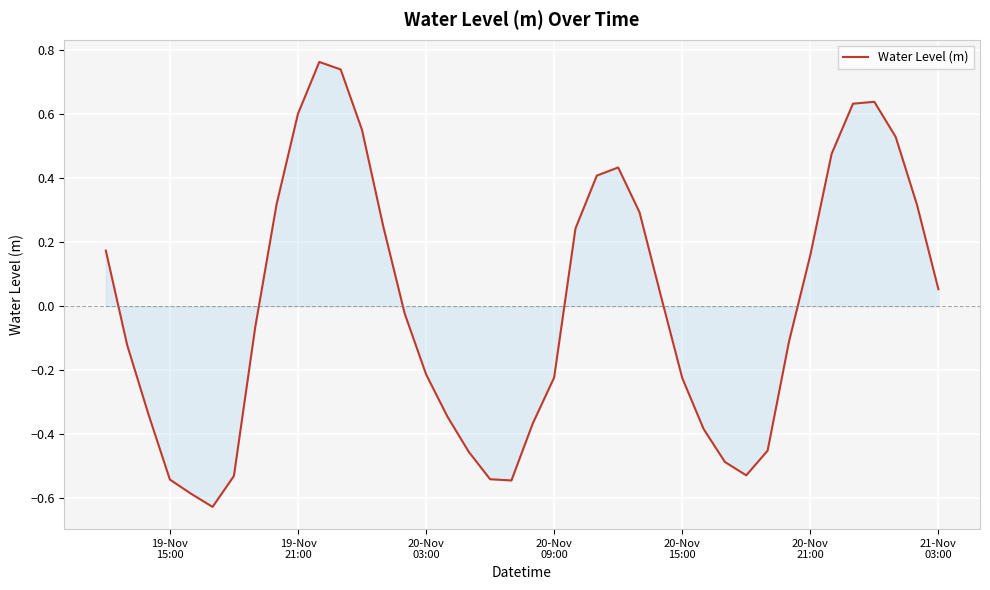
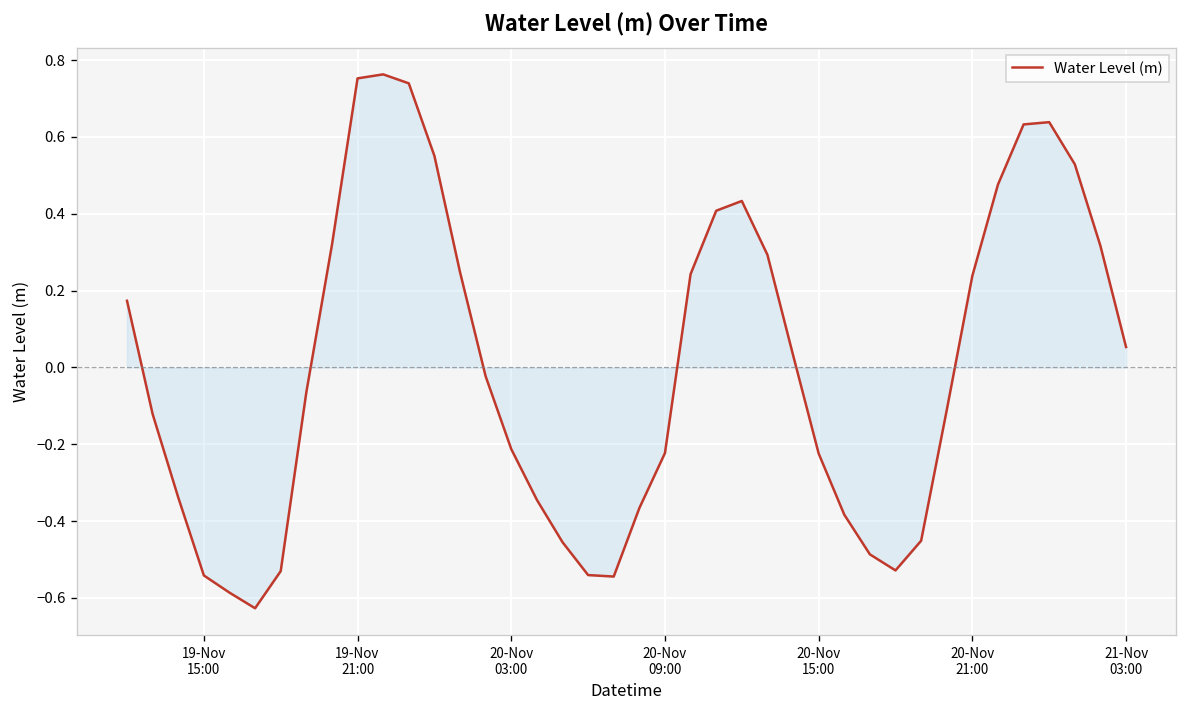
Water Level (m), 19-Nov 21:00: 0.60 -> 0.75
Water Level (m), 20-Nov 21:00: 0.16 -> 0.24
